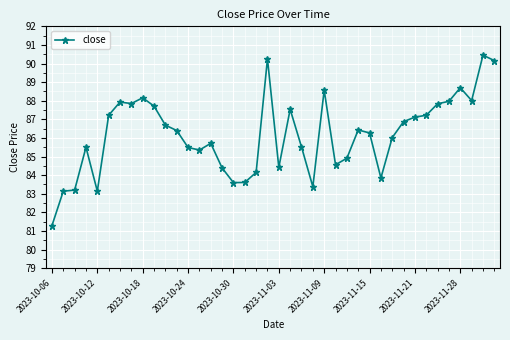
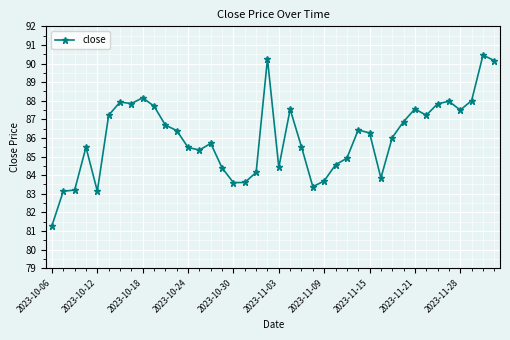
2023-11-09: 88.6 -> 83.7
2023-11-21: 87.1 -> 87.6
2023-11-28: 88.7 -> 87.5
